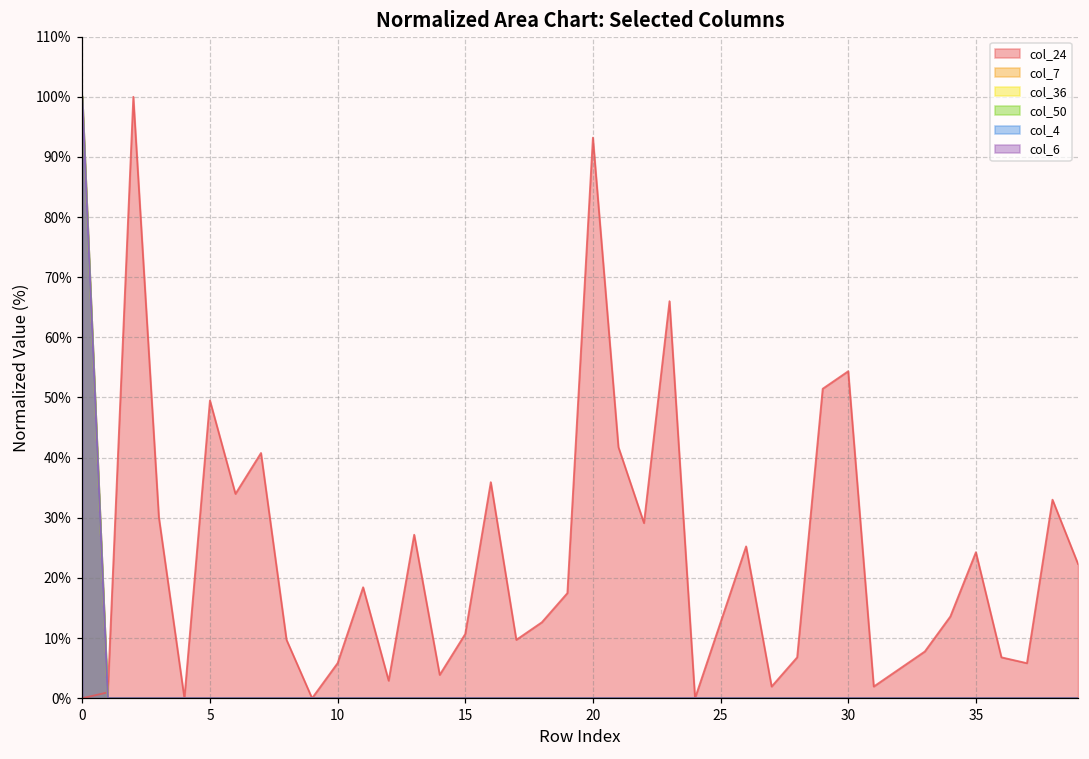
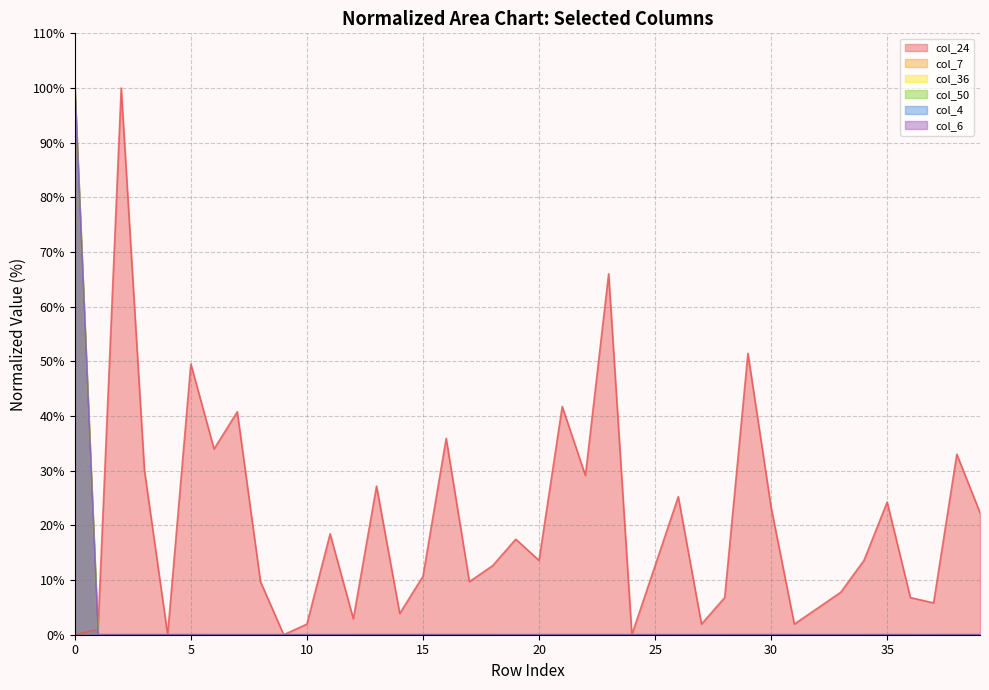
col_24, 10: 6% -> 2%
col_24, 20: 93% -> 14%
col_24, 30: 54% -> 23%
